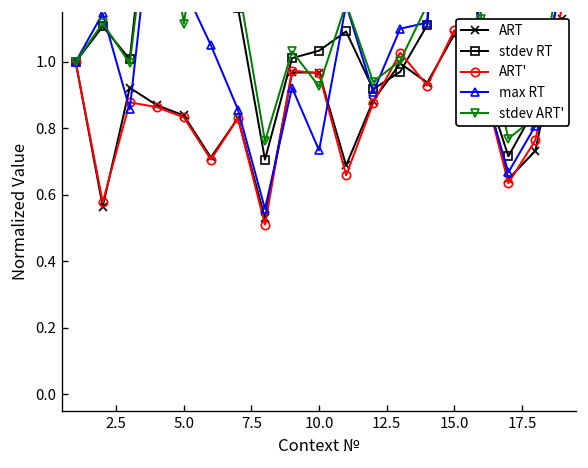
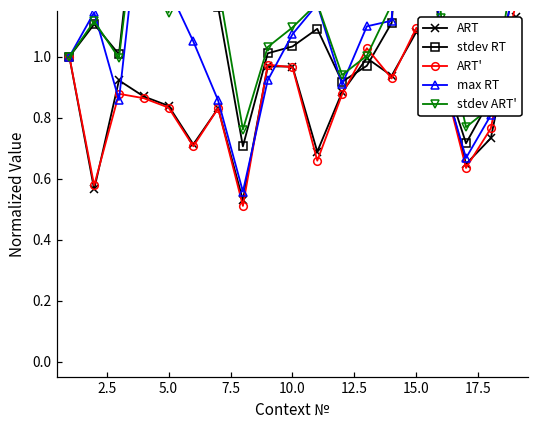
stdev ART', 5.0: 1.11 -> 1.14
max RT, 10.0: 0.73 -> 1.07
stdev ART', 10.0: 0.93 -> 1.10
